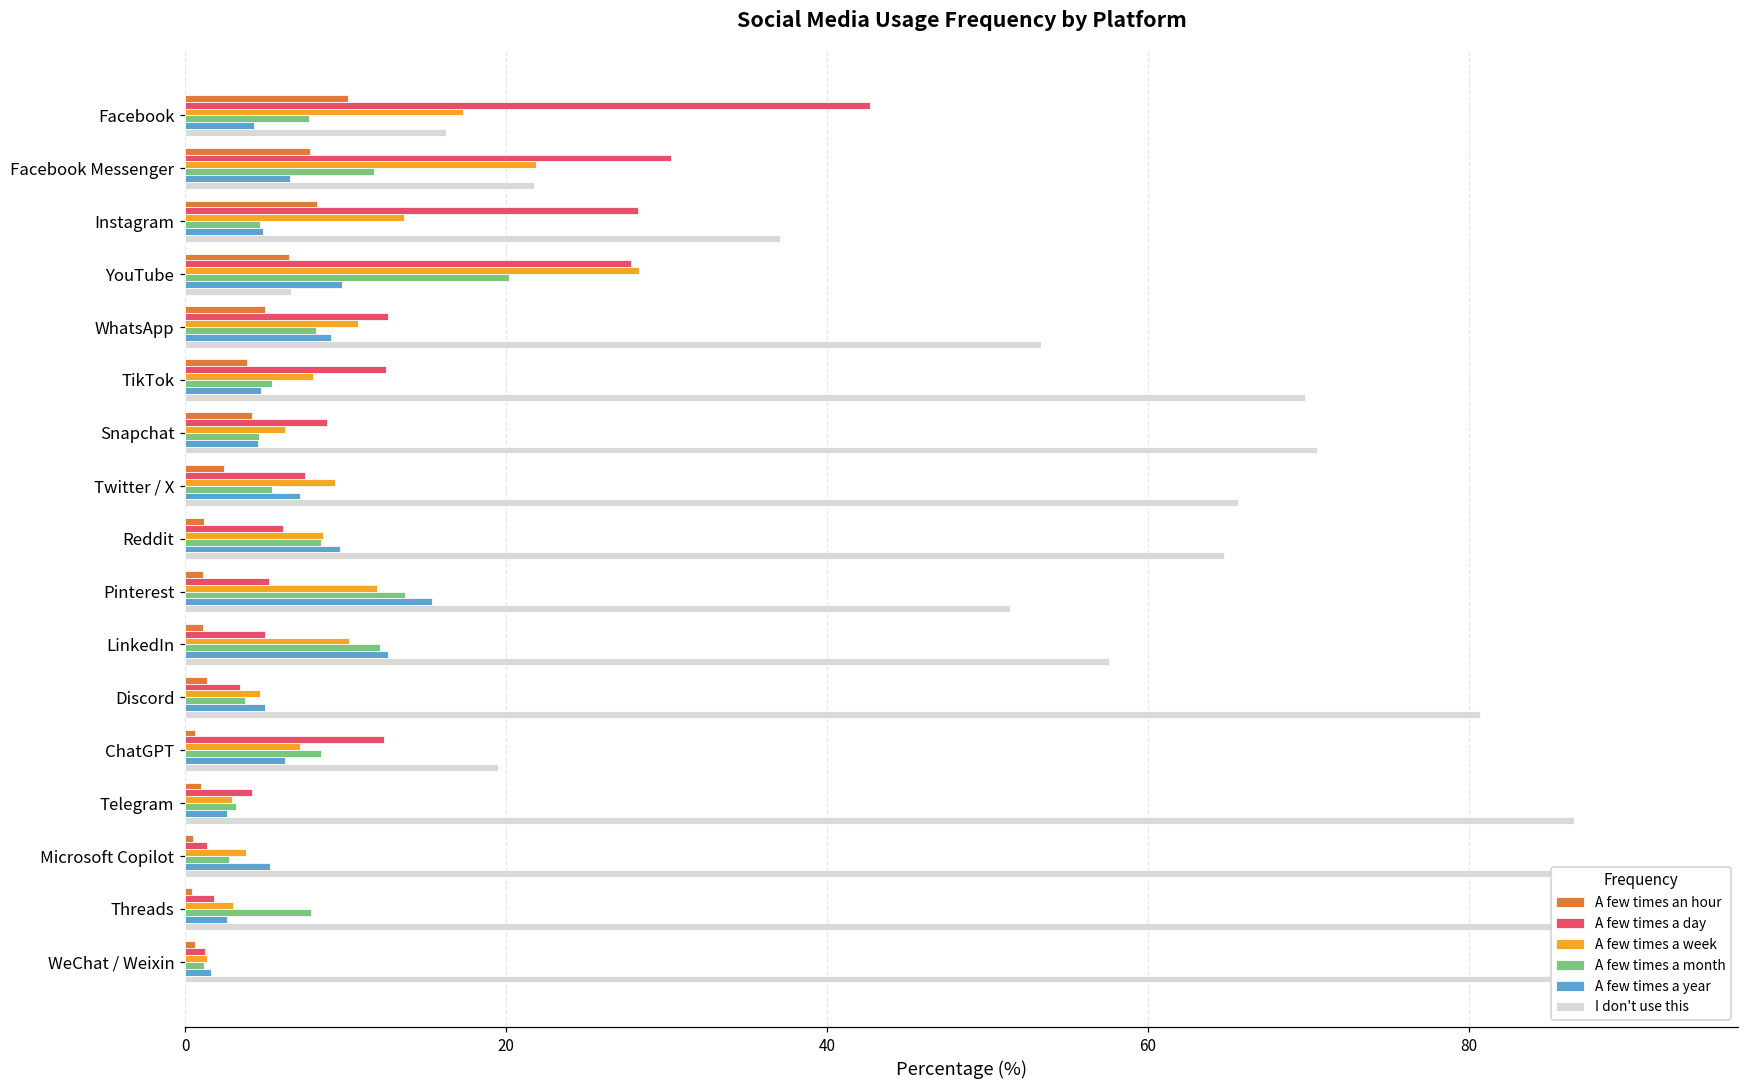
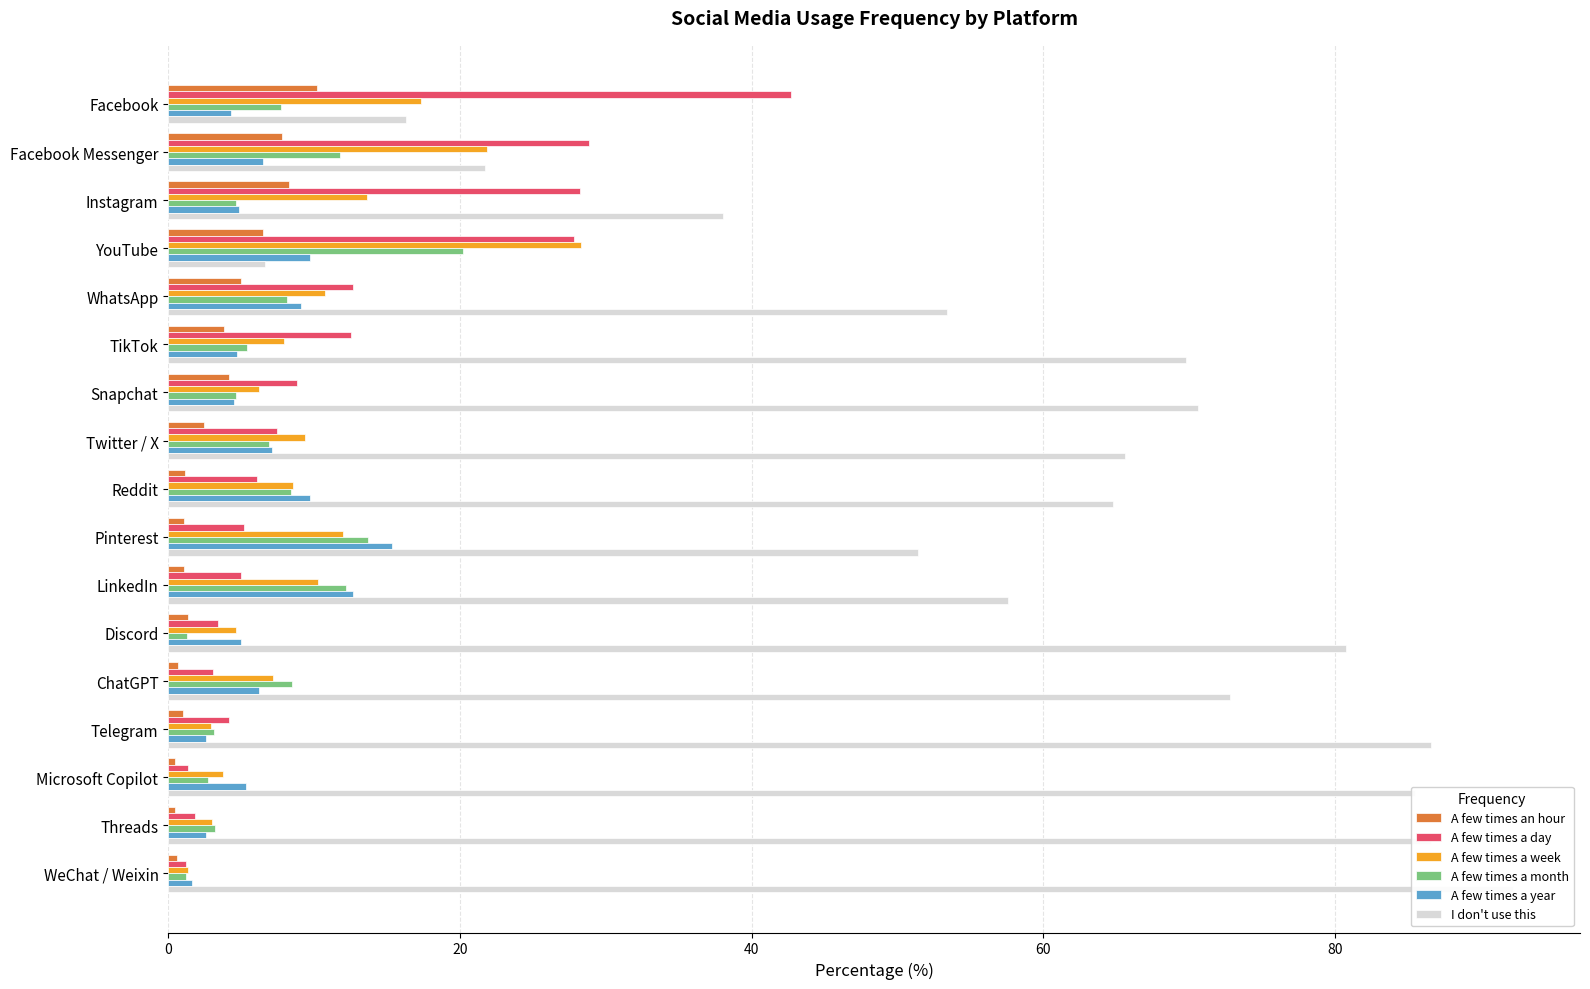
A few times a day, Facebook Messenger: 30.3 -> 28.8
I don't use this, Instagram: 37.1 -> 38.0
A few times a month, Twitter / X: 5.4 -> 6.9
A few times a month, Discord: 3.8 -> 1.3
A few times a day, ChatGPT: 12.4 -> 3.1
I don't use this, ChatGPT: 19.5 -> 72.8
A few times a month, Threads: 7.8 -> 3.2
